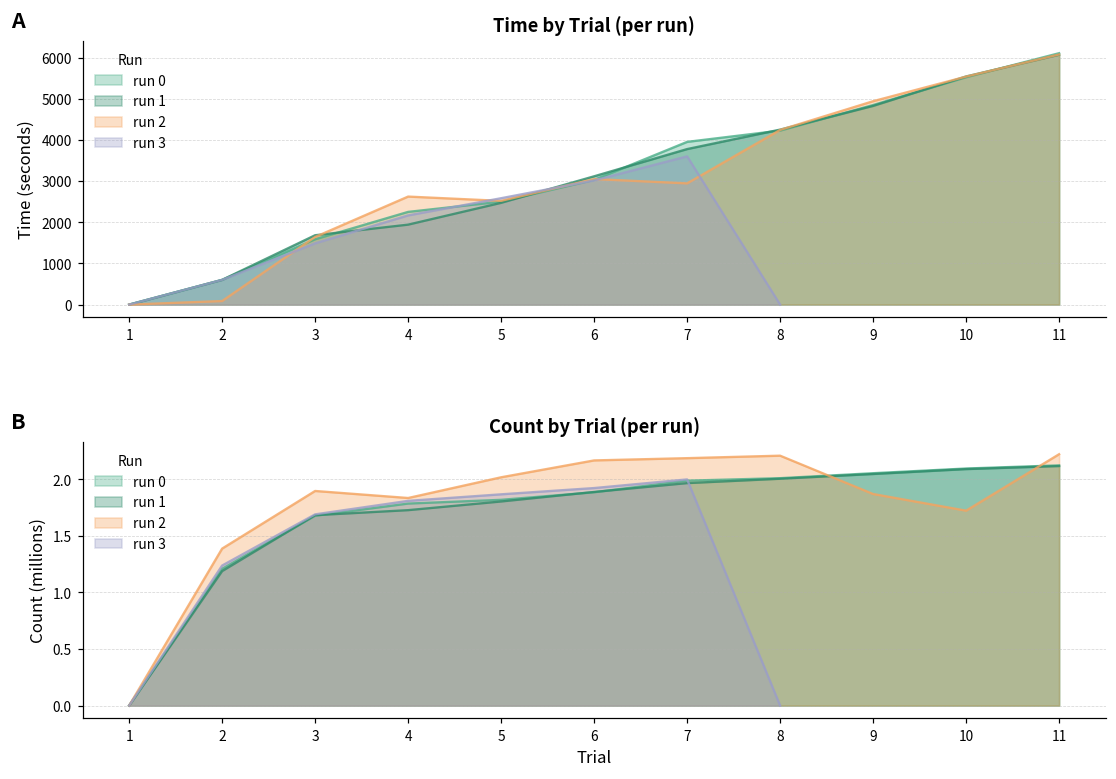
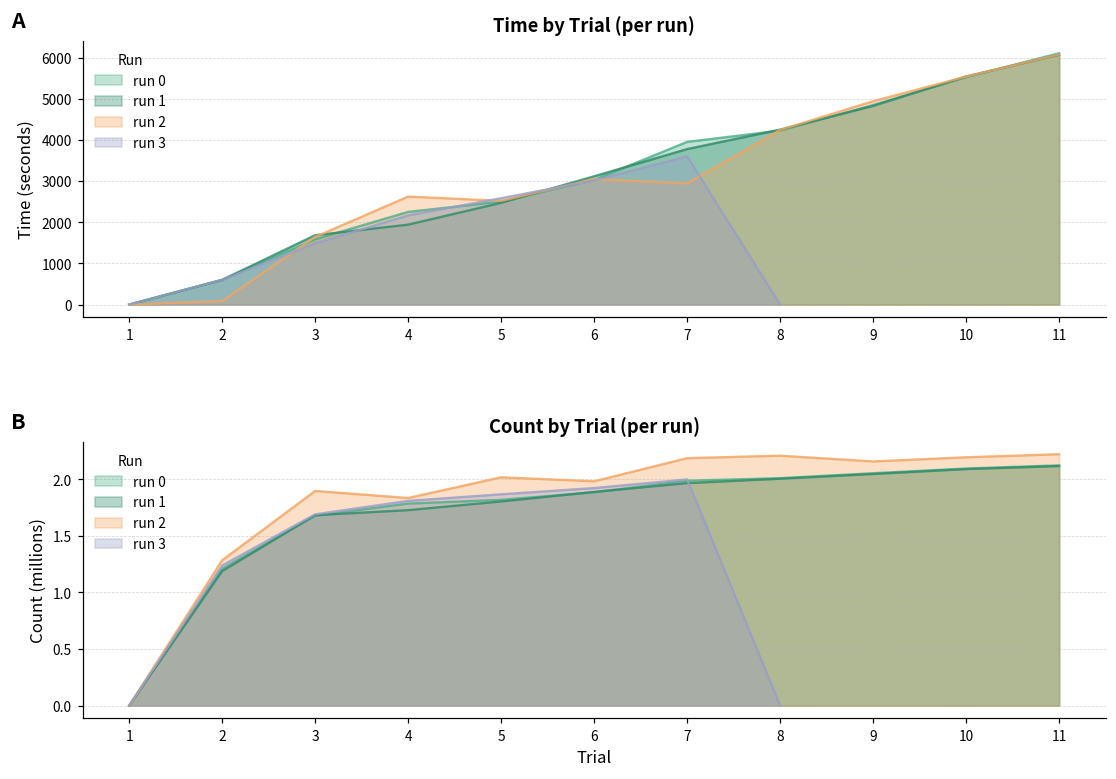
Count by Trial (per run), run 2, 2: 1.39 -> 1.29
Count by Trial (per run), run 2, 6: 2.17 -> 1.98
Count by Trial (per run), run 2, 9: 1.87 -> 2.16
Count by Trial (per run), run 2, 10: 1.72 -> 2.20
